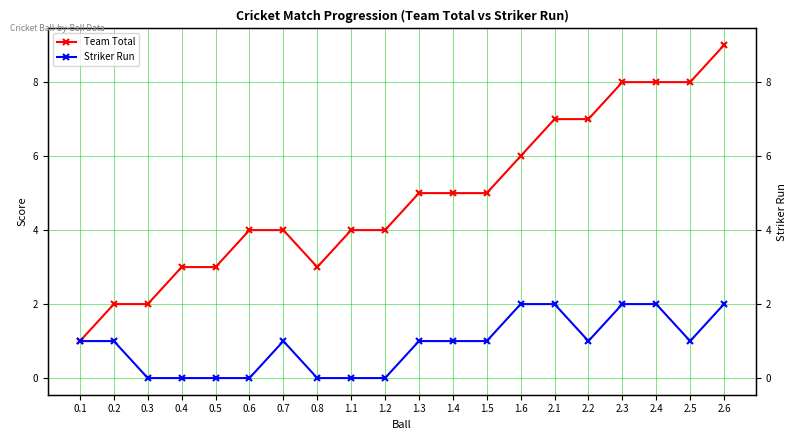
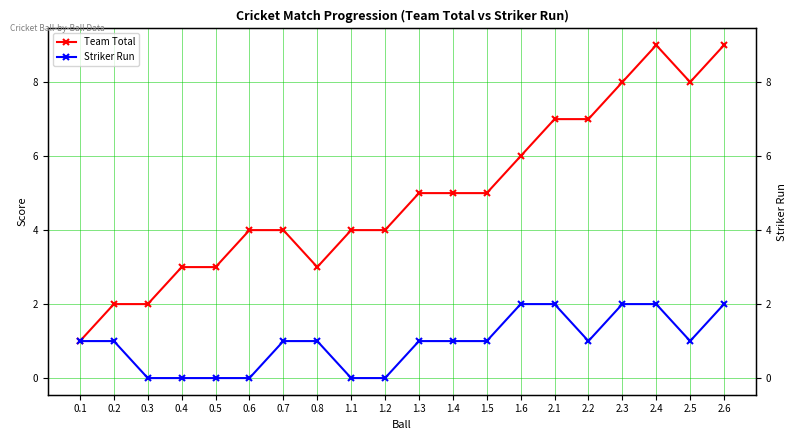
Striker Run, 0.8: 0 -> 1
Team Total, 2.4: 8 -> 9
